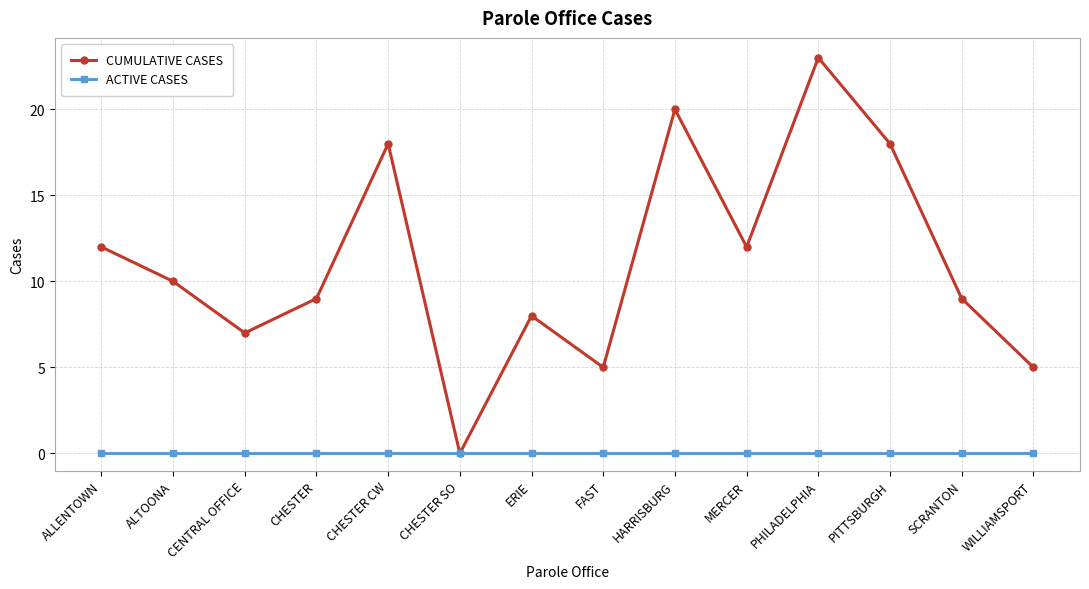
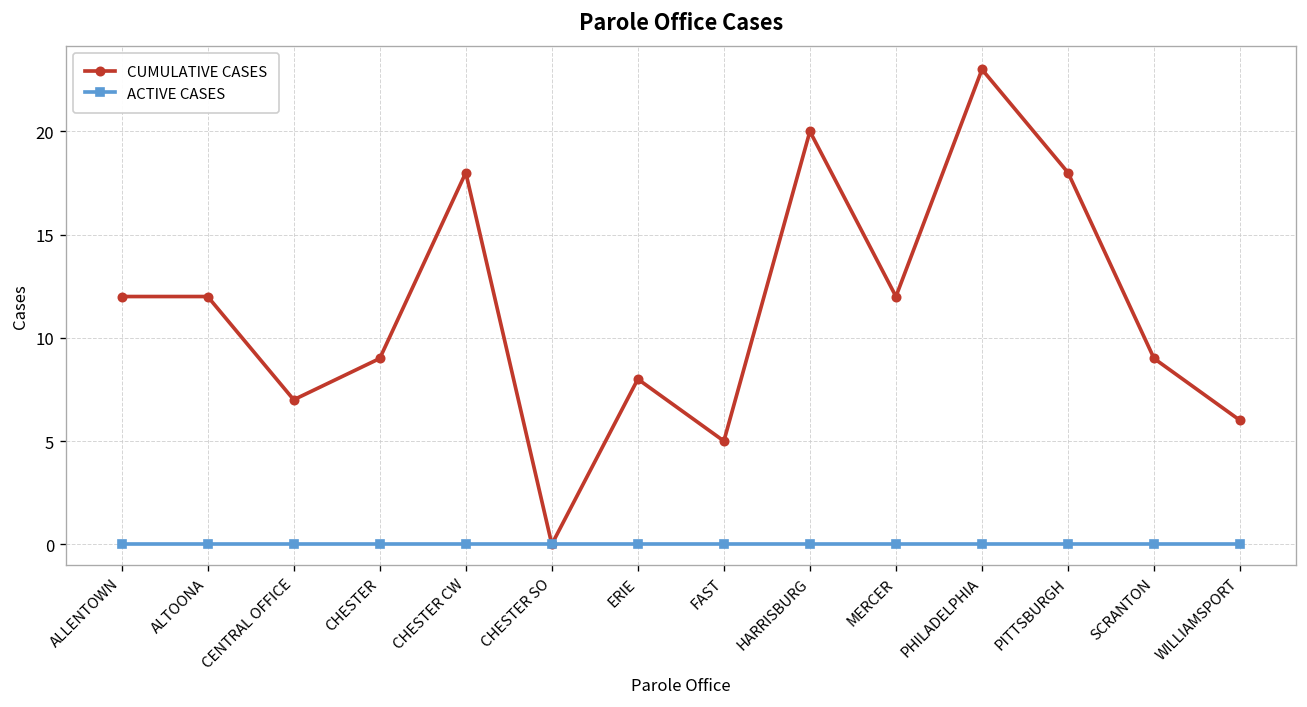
CUMULATIVE CASES, ALTOONA: 10 -> 12
CUMULATIVE CASES, WILLIAMSPORT: 5 -> 6
